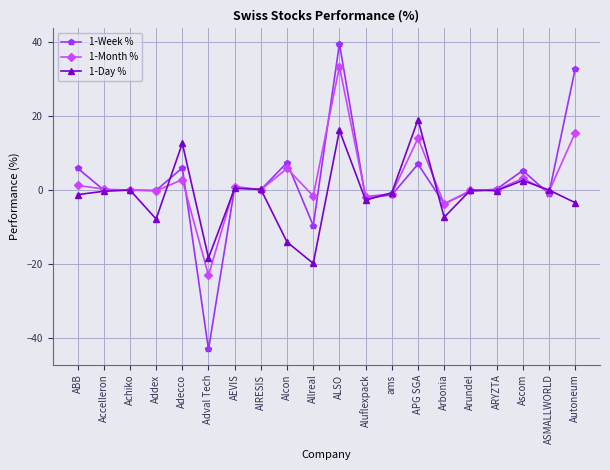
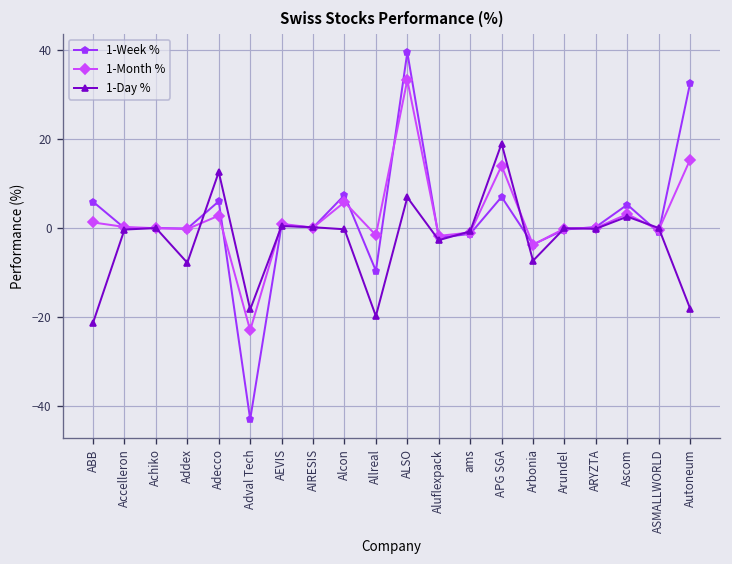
1-Day %, ABB: -1 -> -21
1-Day %, Alcon: -14 -> 0
1-Day %, ALSO: 16 -> 7
1-Day %, Autoneum: -3 -> -18
